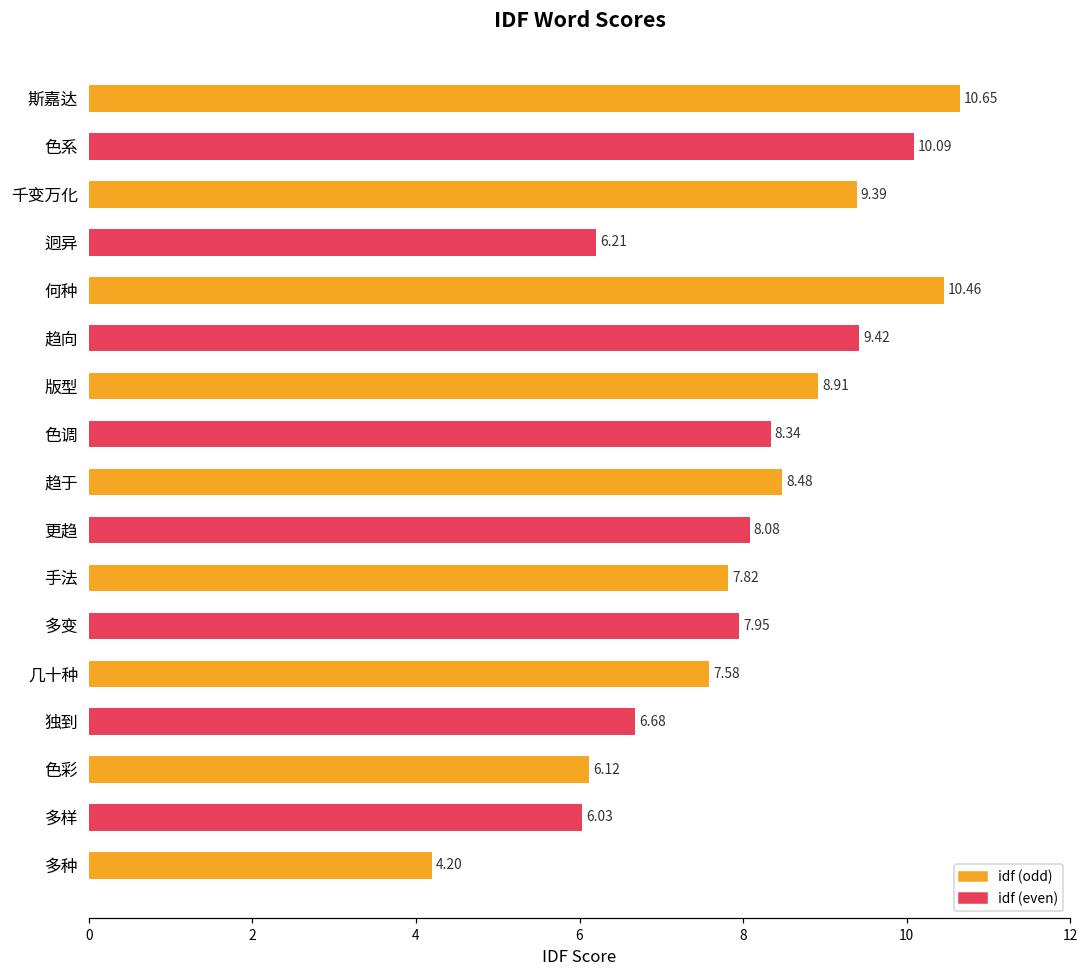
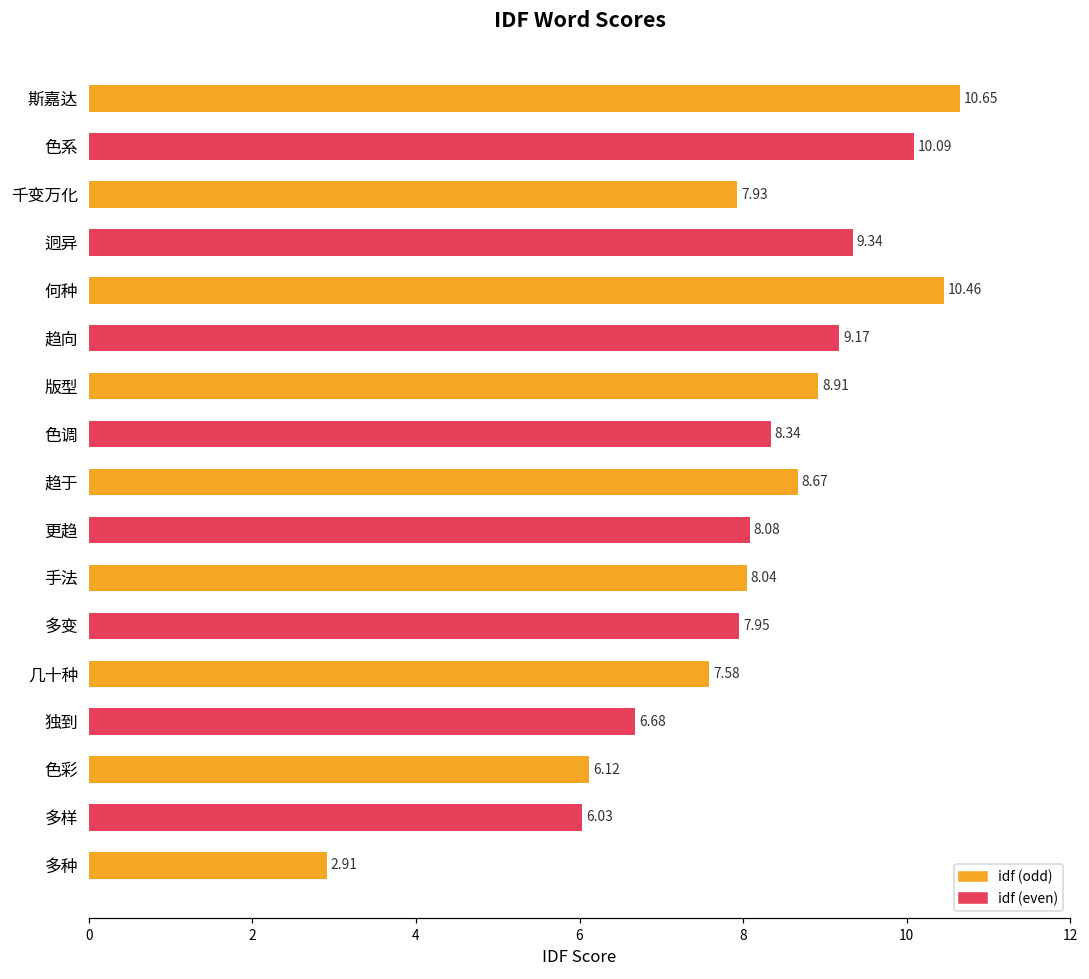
千变万化: 9.39 -> 7.93
迥异: 6.21 -> 9.34
趋向: 9.42 -> 9.17
趋于: 8.48 -> 8.67
手法: 7.82 -> 8.04
多种: 4.20 -> 2.91
